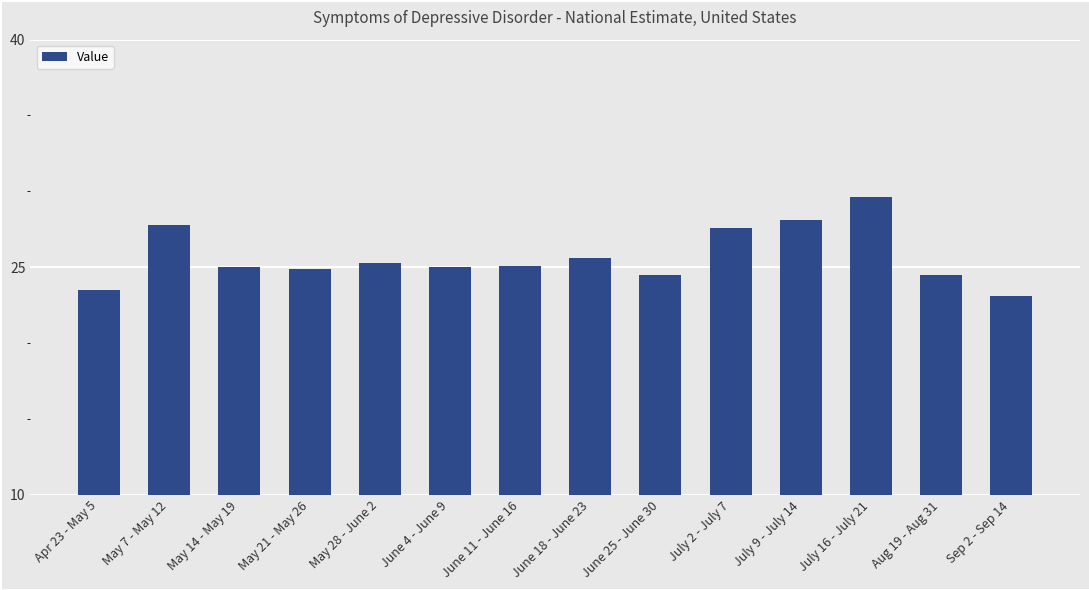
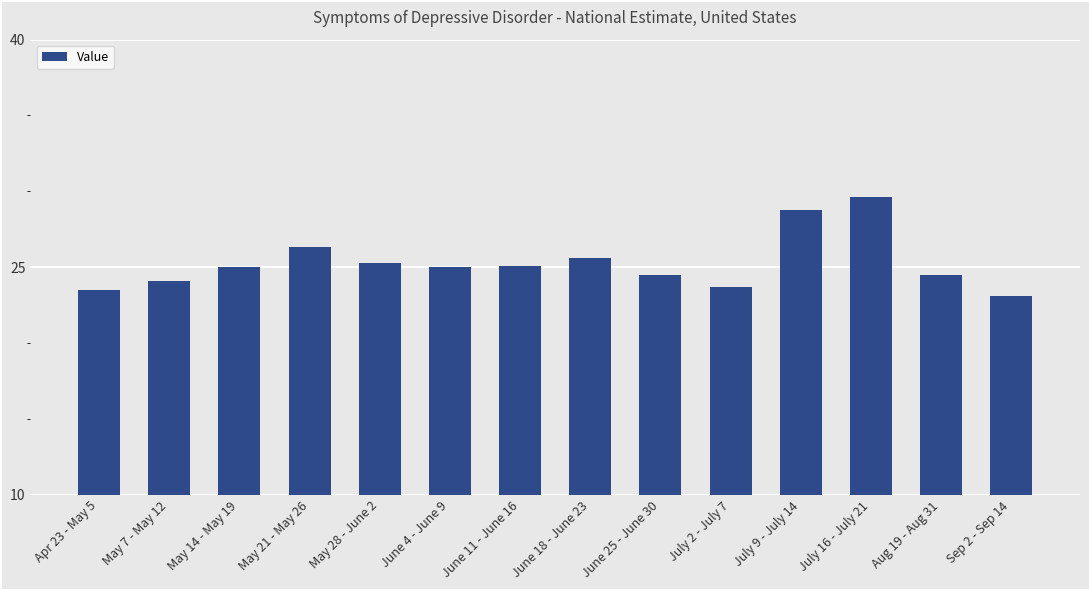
May 7 - May 12: 27.8 -> 24.1
May 21 - May 26: 24.9 -> 26.3
July 2 - July 7: 27.6 -> 23.7
July 9 - July 14: 28.1 -> 28.8
